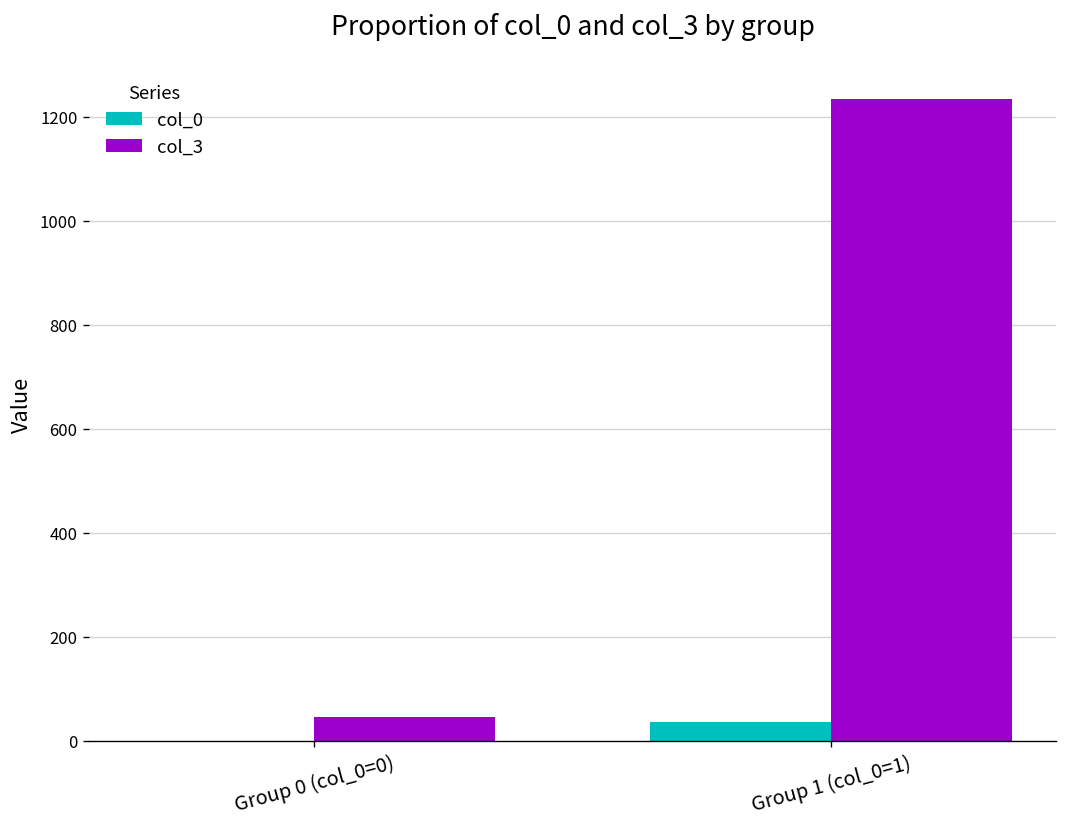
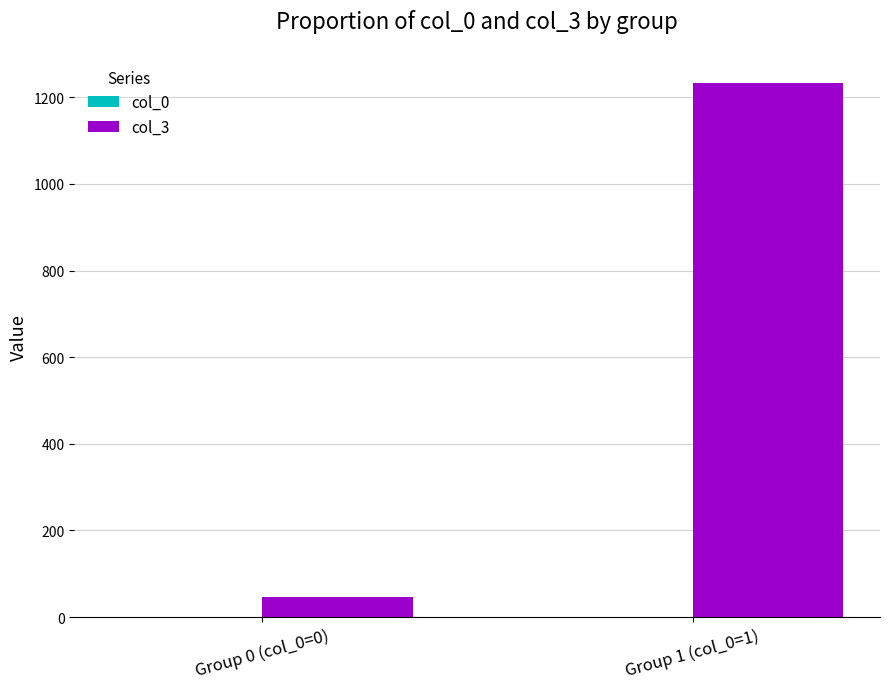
col_0, Group 1 (col_0=1): 40 -> 0
